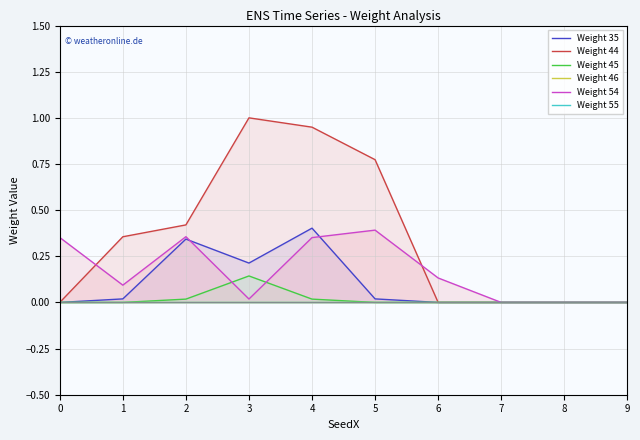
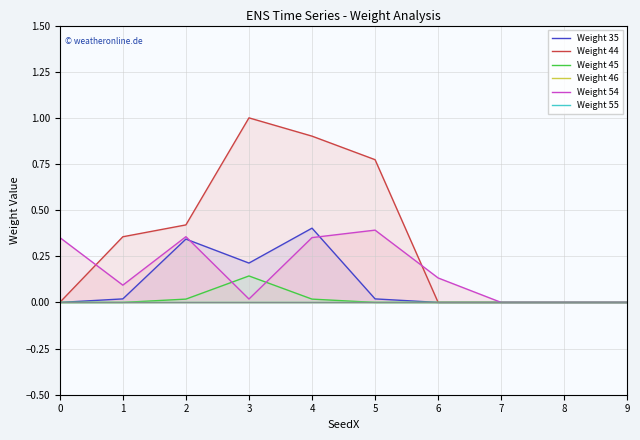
Weight 44, 4: 0.95 -> 0.90
